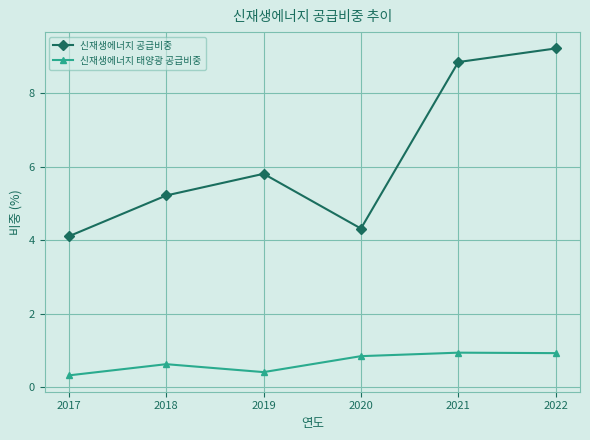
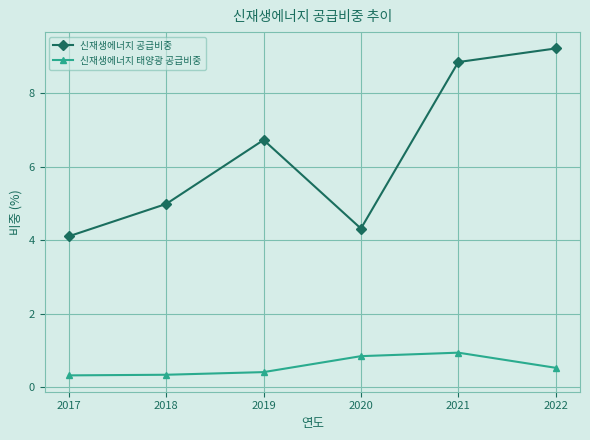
신재생에너지 공급비중, 2018: 5.2 -> 5.0
신재생에너지 태양광 공급비중, 2018: 0.6 -> 0.3
신재생에너지 공급비중, 2019: 5.8 -> 6.7
신재생에너지 태양광 공급비중, 2022: 0.9 -> 0.5
